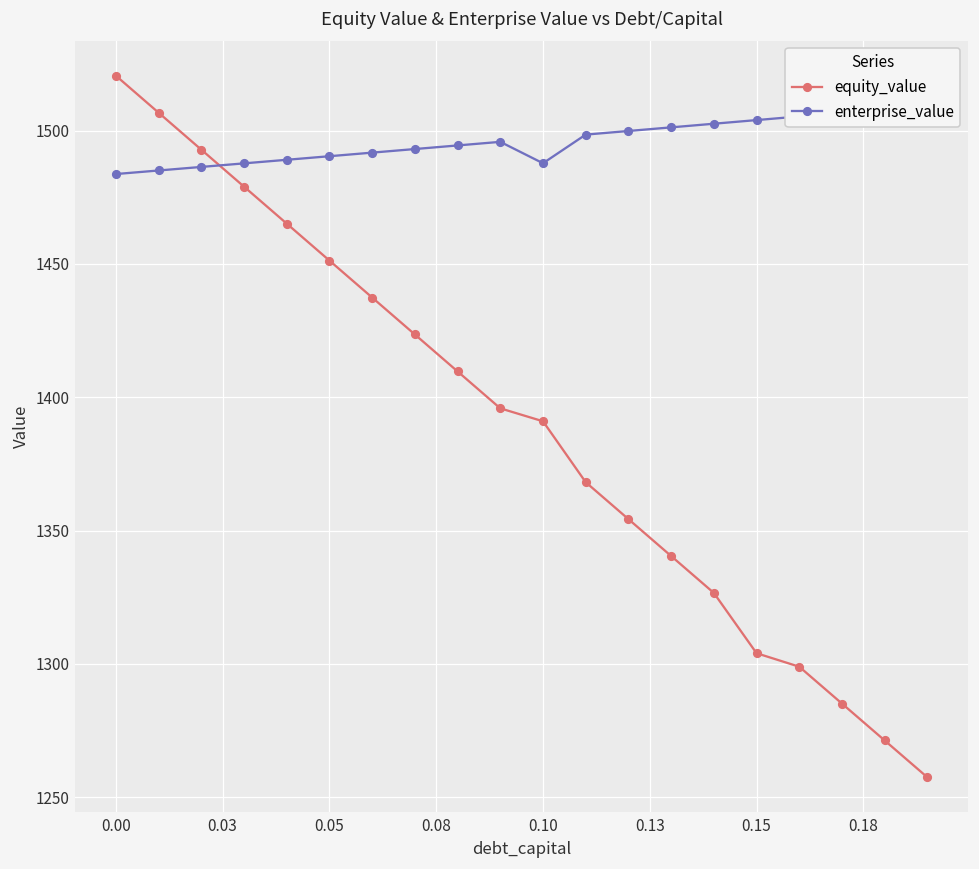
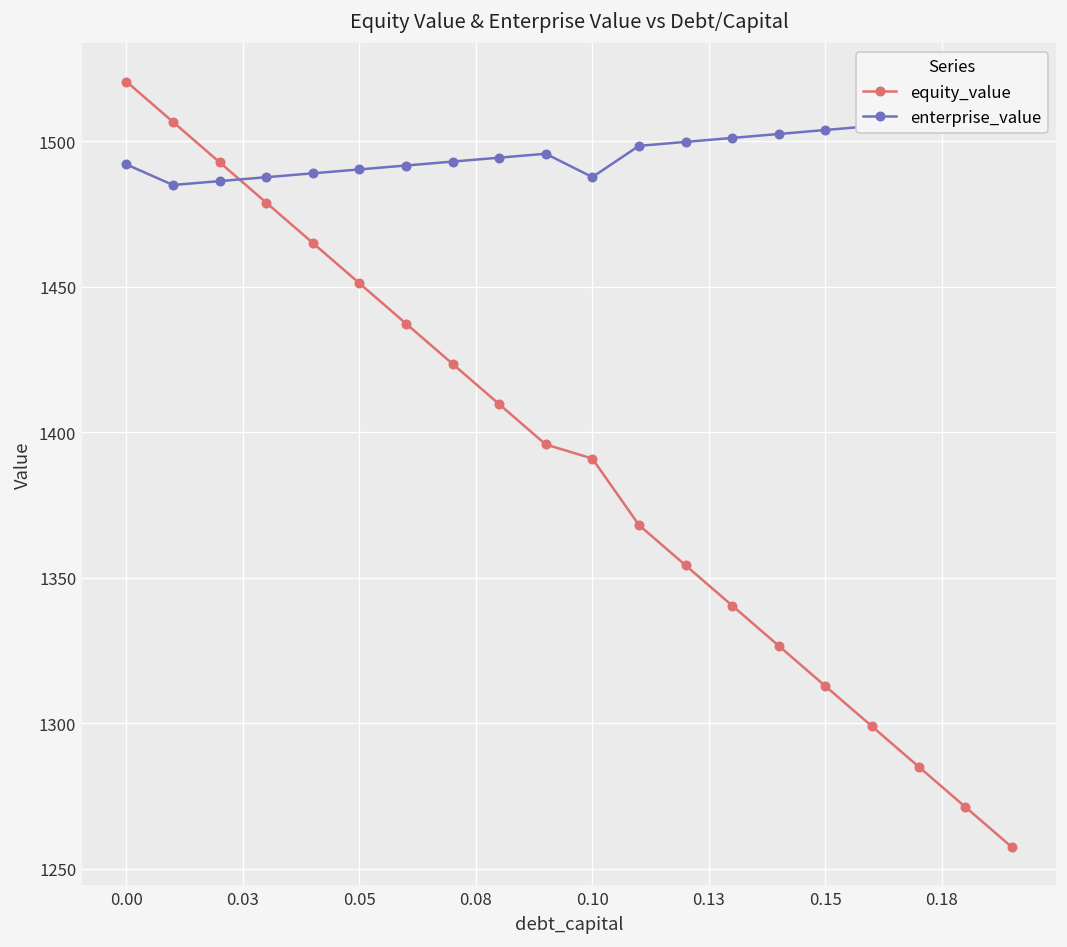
enterprise_value, 0.00: 1484 -> 1492
equity_value, 0.15: 1304 -> 1313
